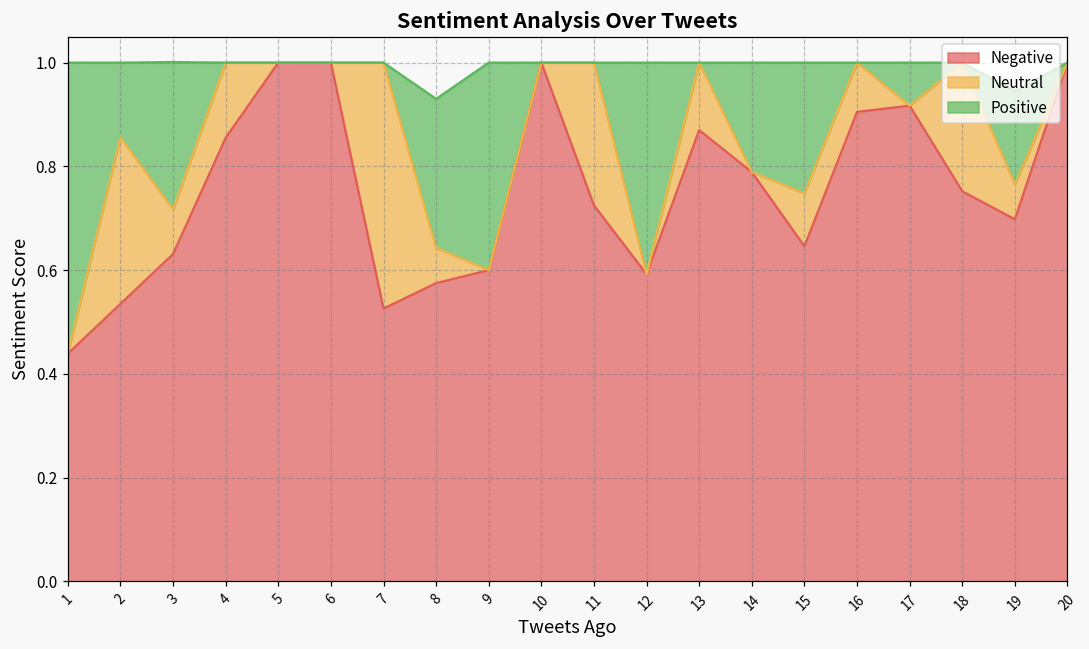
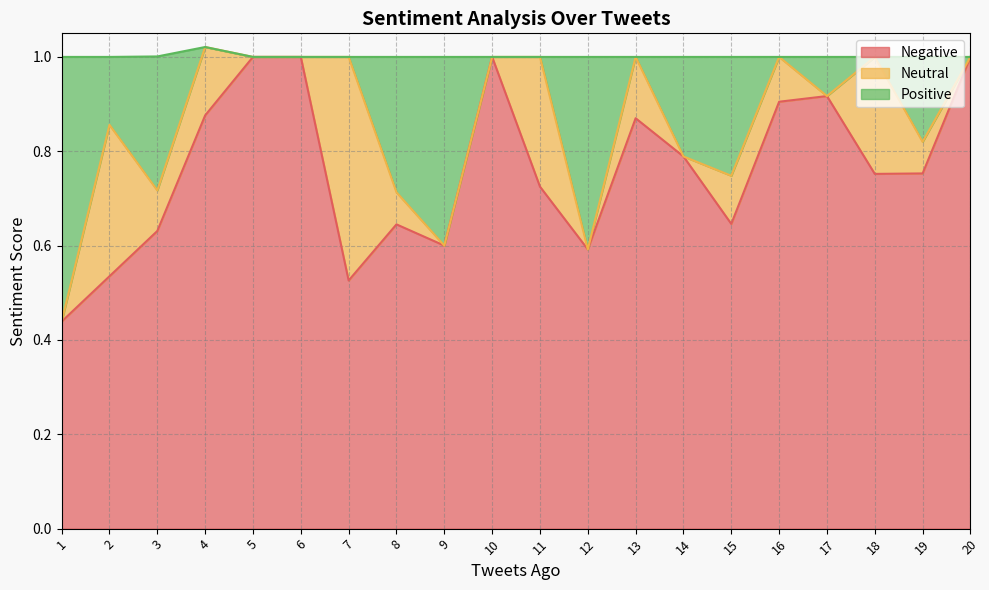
Negative, 4: 0.86 -> 0.88
Negative, 8: 0.58 -> 0.65
Negative, 19: 0.70 -> 0.75
